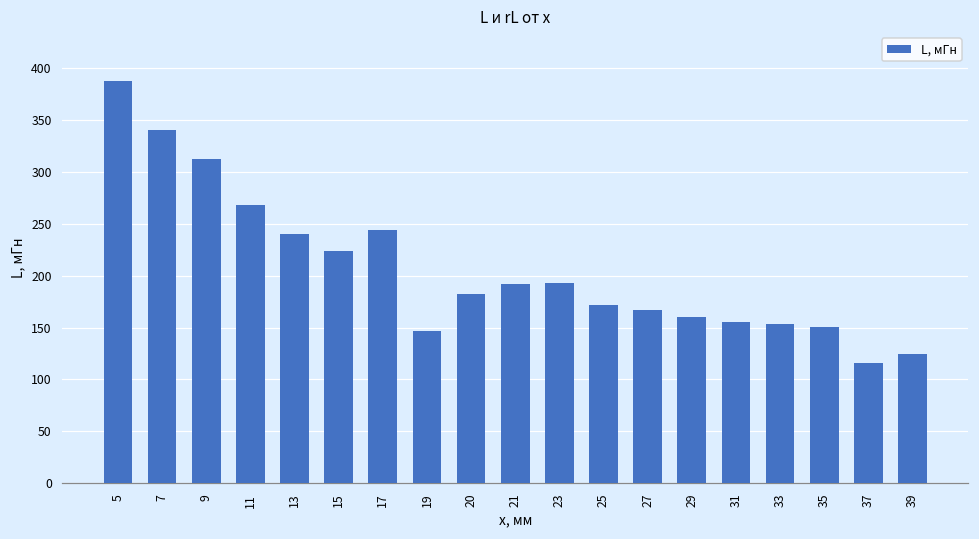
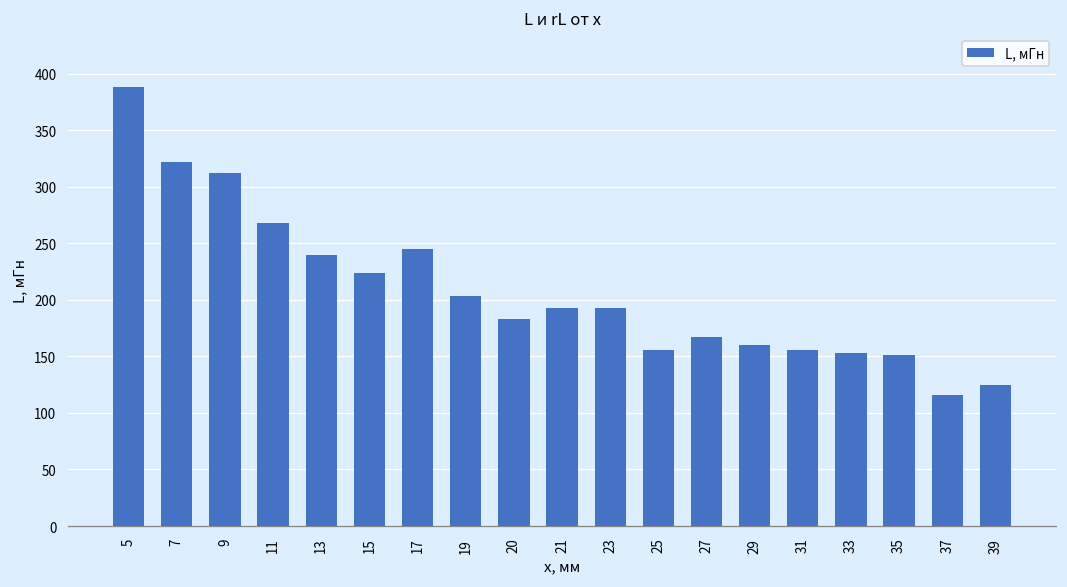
7: 340 -> 320
19: 150 -> 200
25: 170 -> 160
